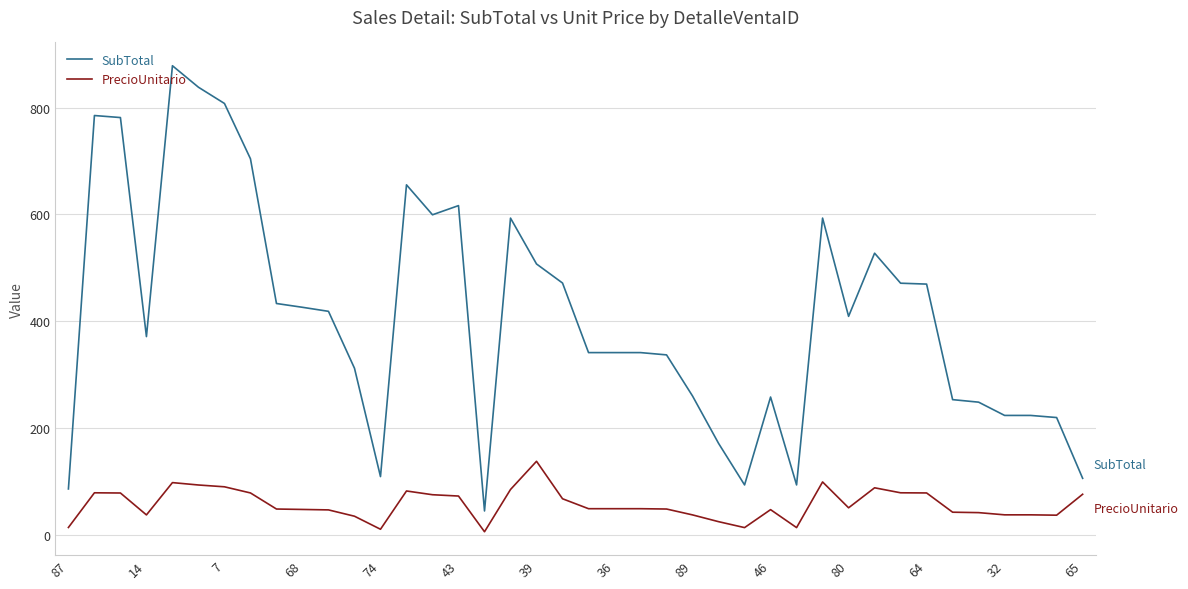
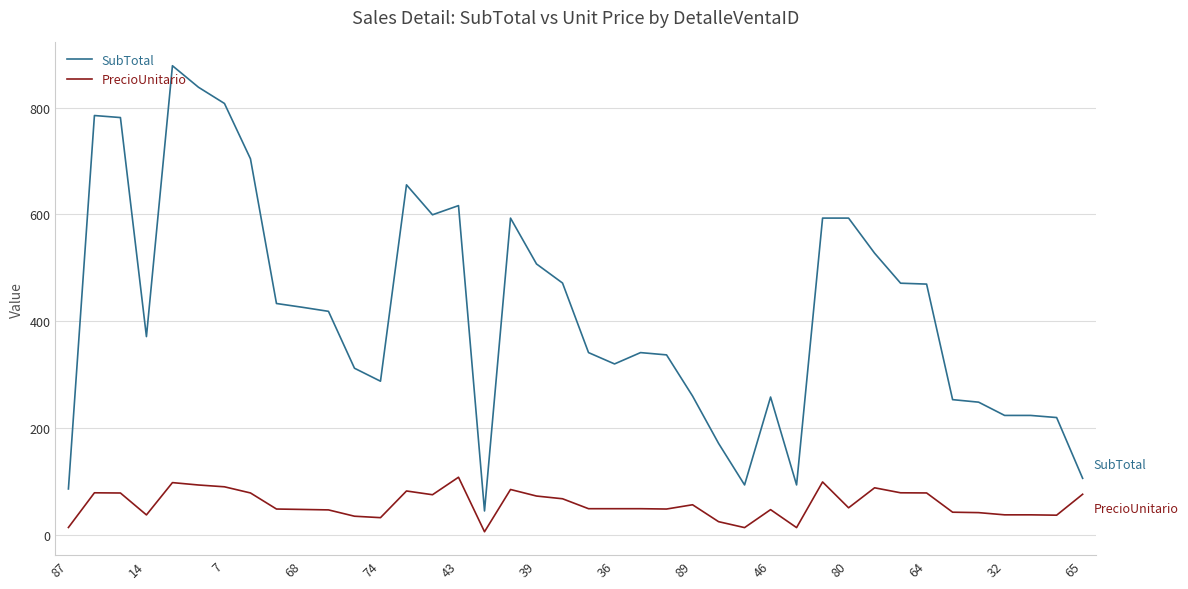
SubTotal, 74: 110 -> 290
PrecioUnitario, 74: 10 -> 30
PrecioUnitario, 43: 70 -> 110
PrecioUnitario, 39: 140 -> 70
SubTotal, 36: 340 -> 320
PrecioUnitario, 89: 40 -> 60
SubTotal, 80: 410 -> 590
